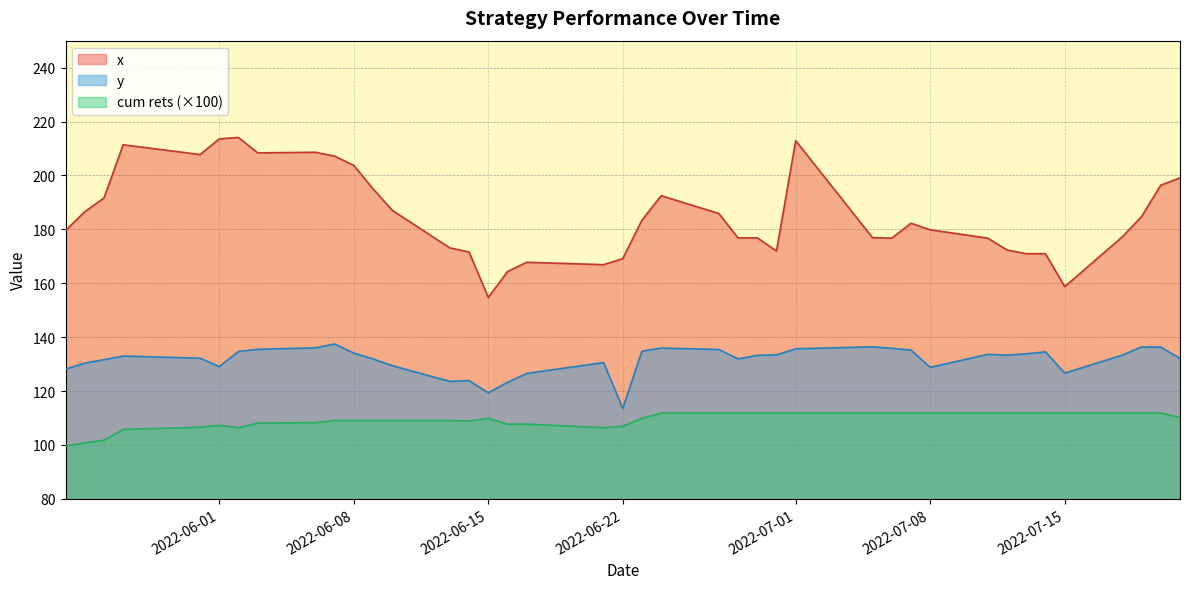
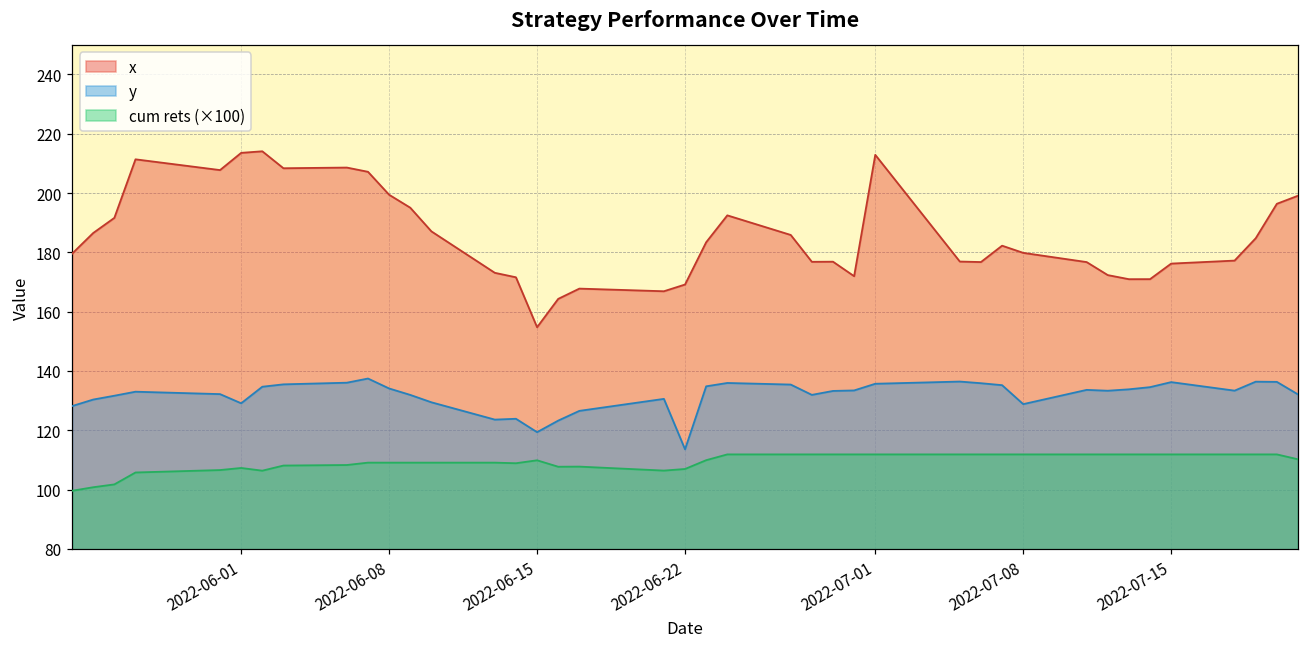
x, 2022-06-08: 204 -> 199
x, 2022-07-15: 159 -> 176
y, 2022-07-15: 127 -> 136
